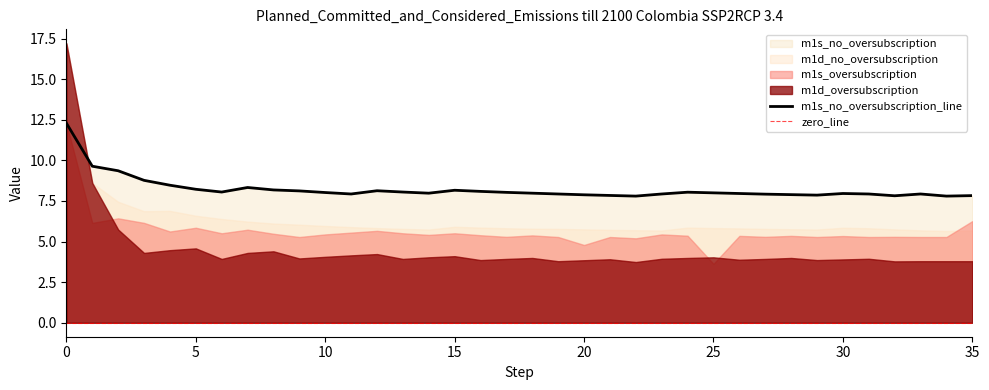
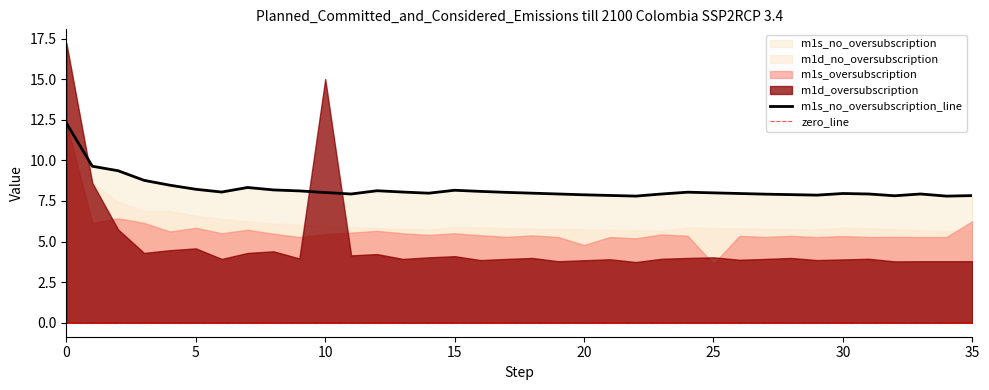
m1d_oversubscription, 10: 4.1 -> 15.0
